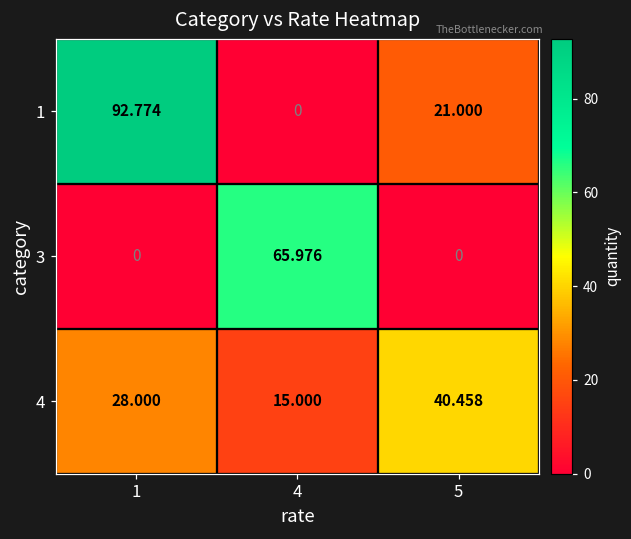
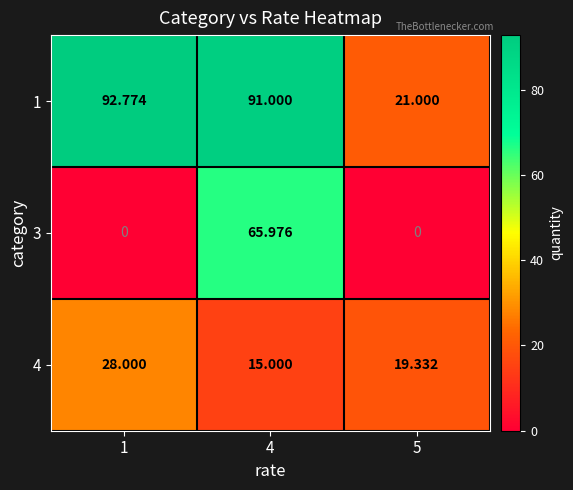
1, 4: 0 -> 91.000
4, 5: 40.458 -> 19.332
